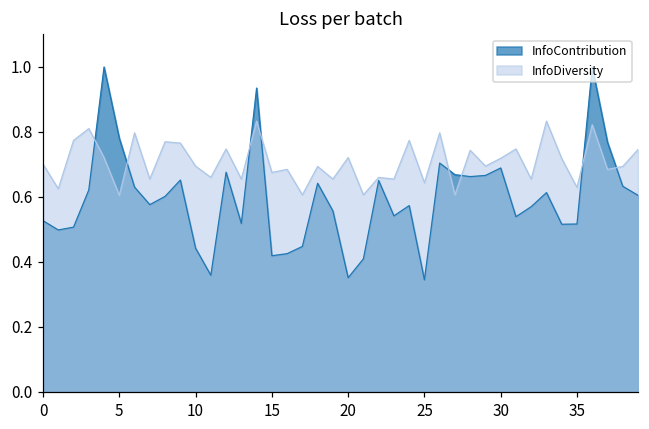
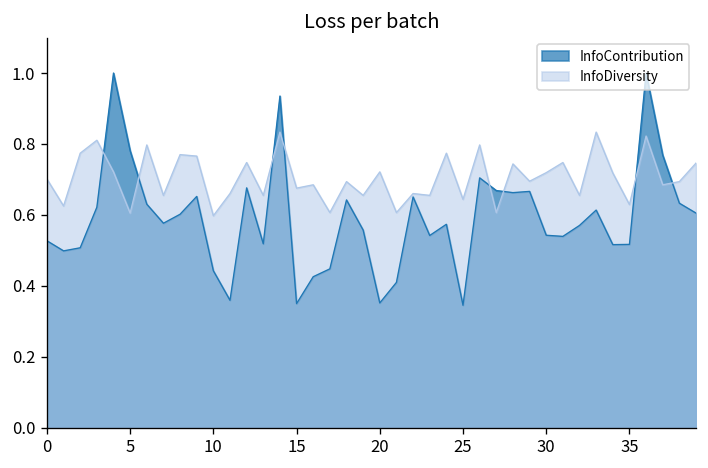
InfoDiversity, 10: 0.69 -> 0.60
InfoContribution, 15: 0.42 -> 0.35
InfoContribution, 30: 0.69 -> 0.54
